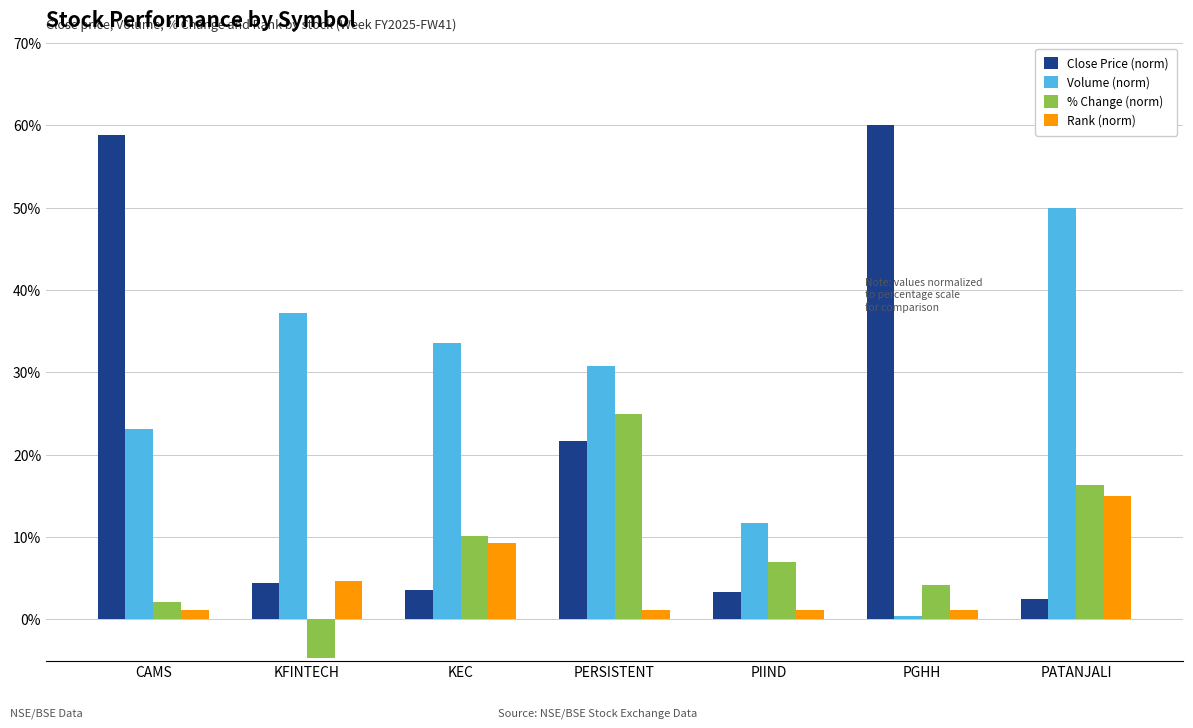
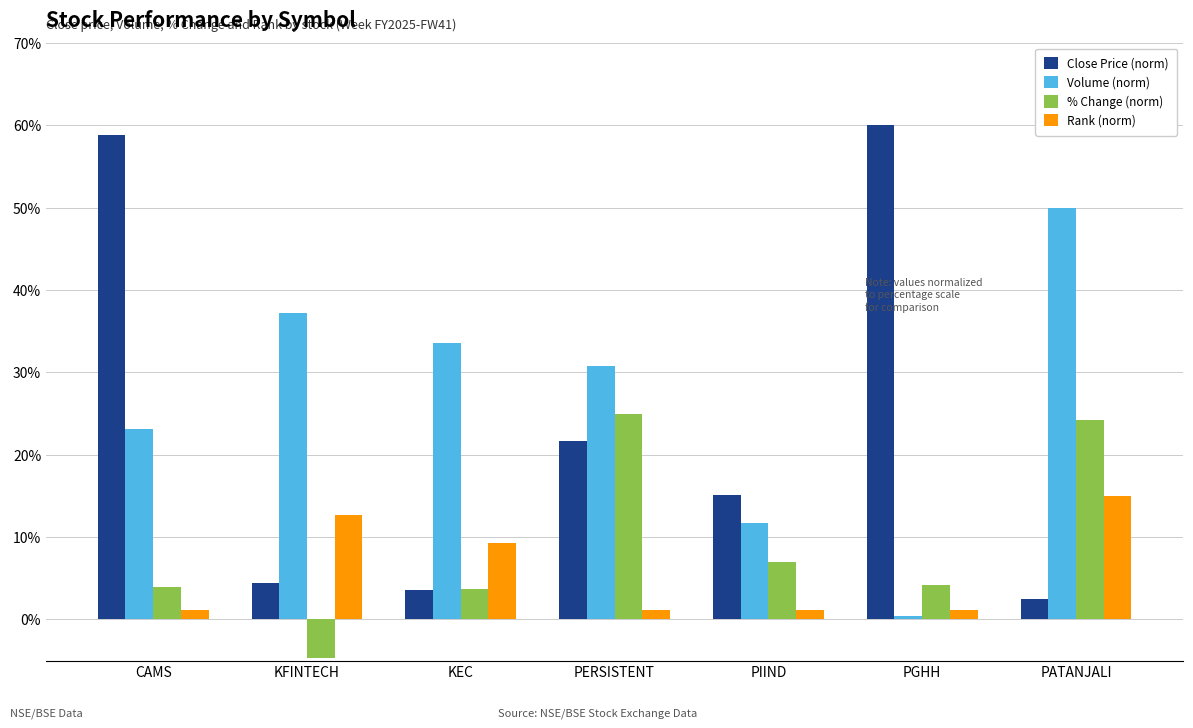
% Change (norm), CAMS: 2% -> 4%
Rank (norm), KFINTECH: 5% -> 13%
% Change (norm), KEC: 10% -> 4%
Close Price (norm), PIIND: 3% -> 15%
% Change (norm), PATANJALI: 16% -> 24%
